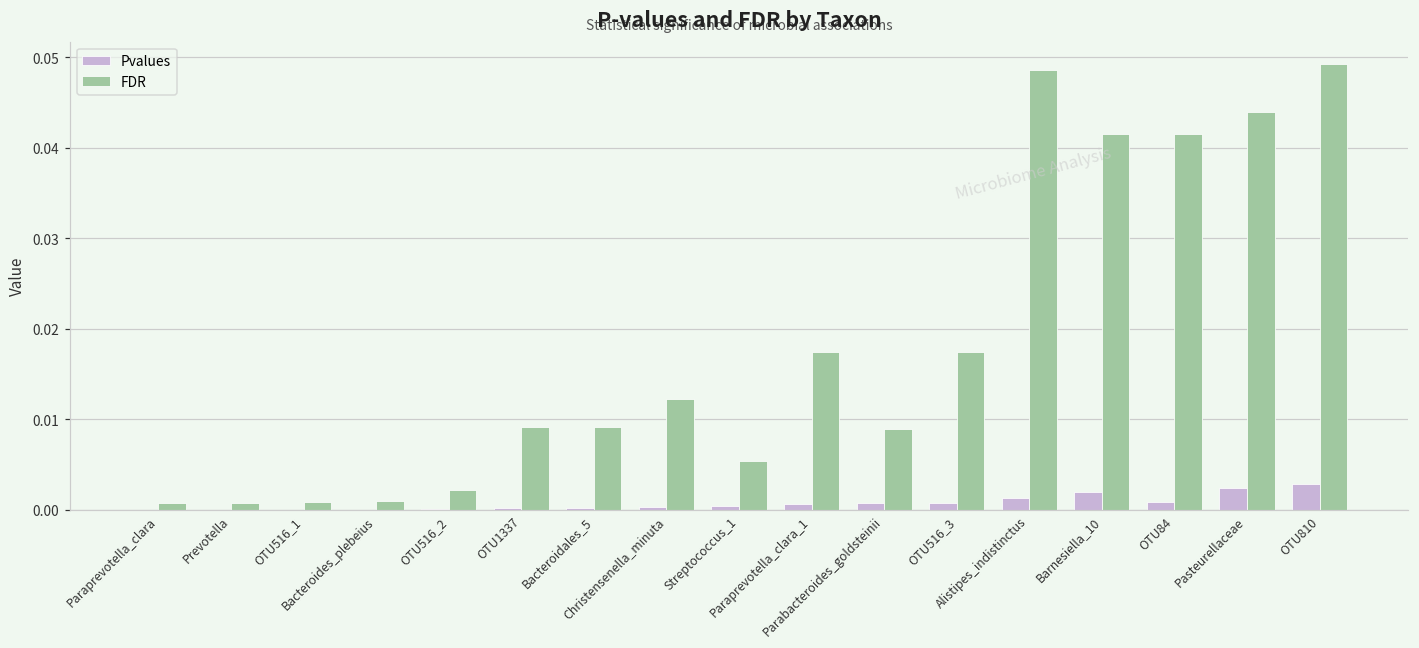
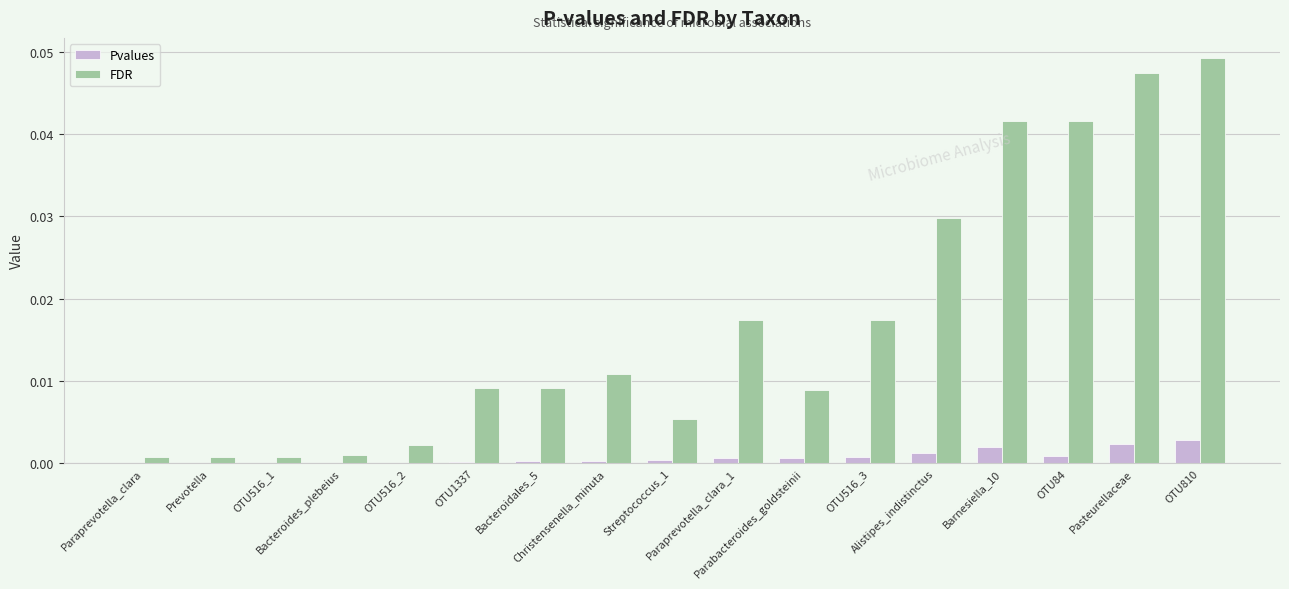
FDR, Christensenella_minuta: 0.012 -> 0.011
FDR, Alistipes_indistinctus: 0.049 -> 0.030
FDR, Pasteurellaceae: 0.044 -> 0.047
